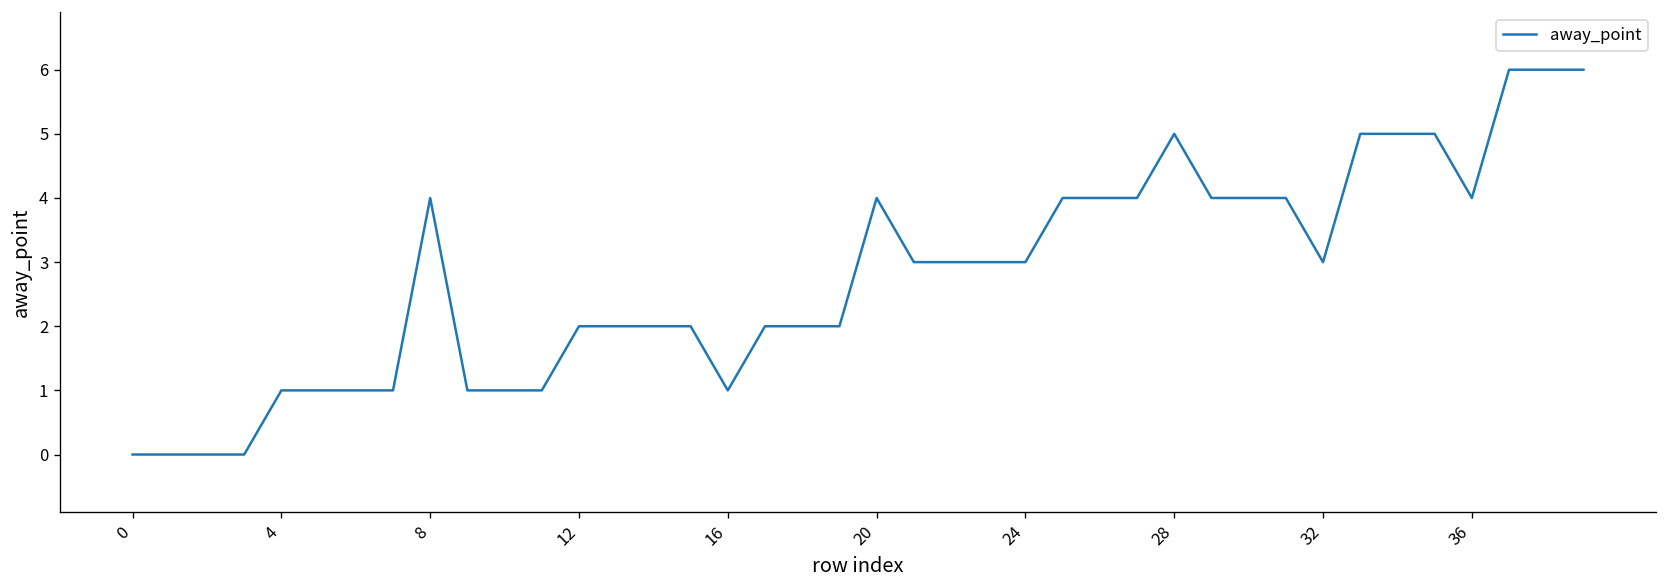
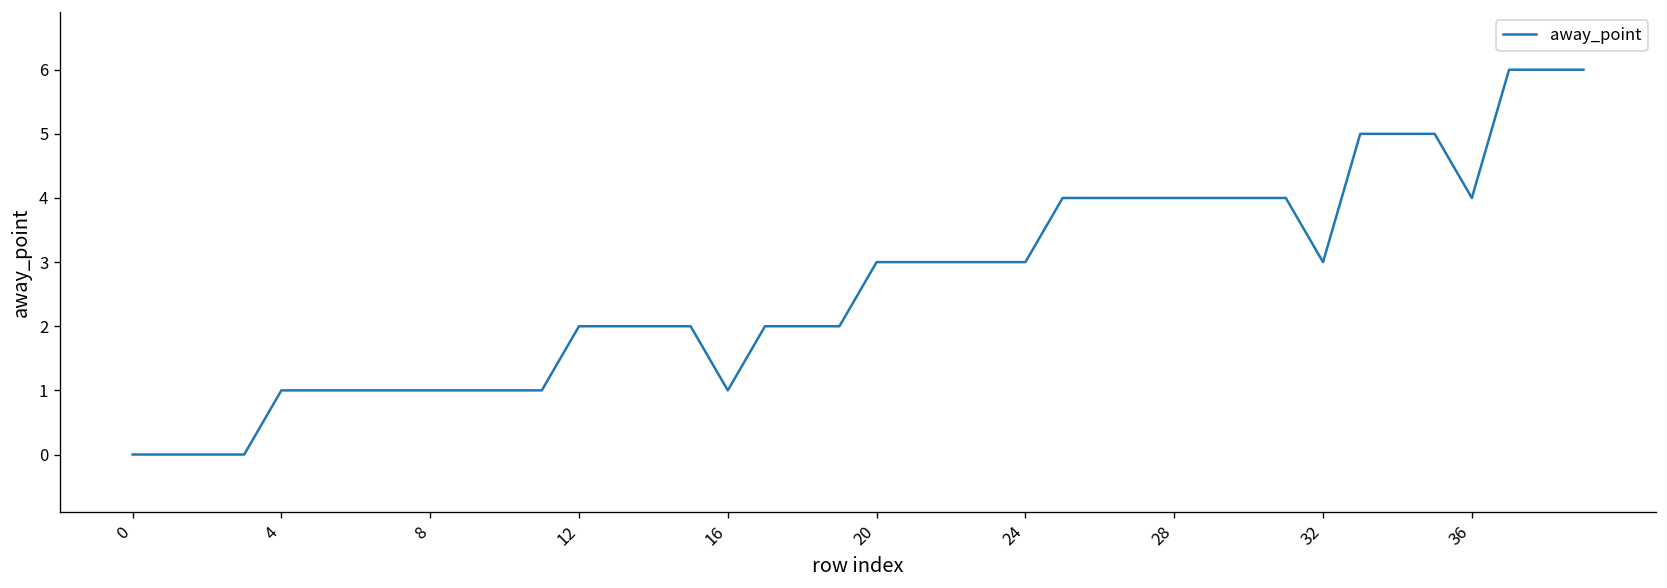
8: 4 -> 1
20: 4 -> 3
28: 5 -> 4
